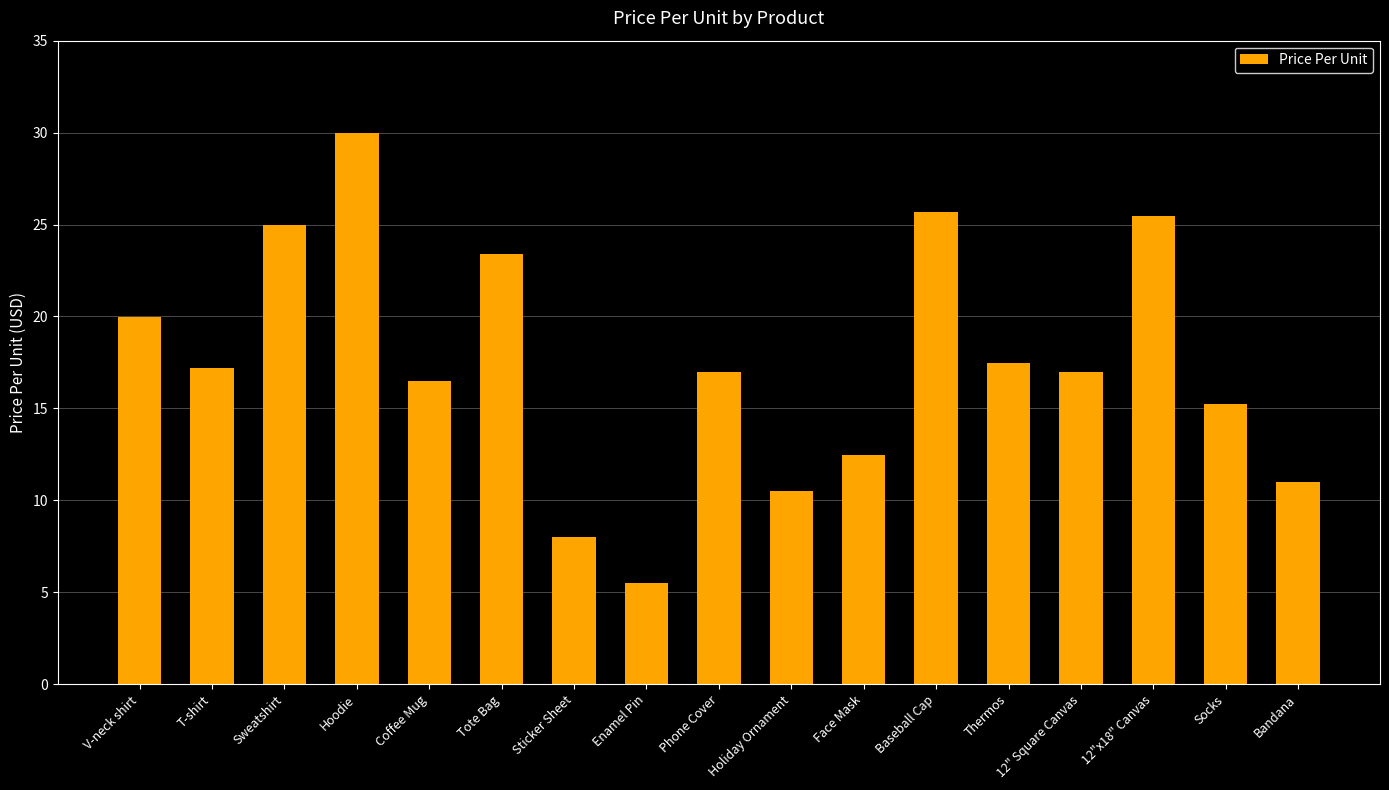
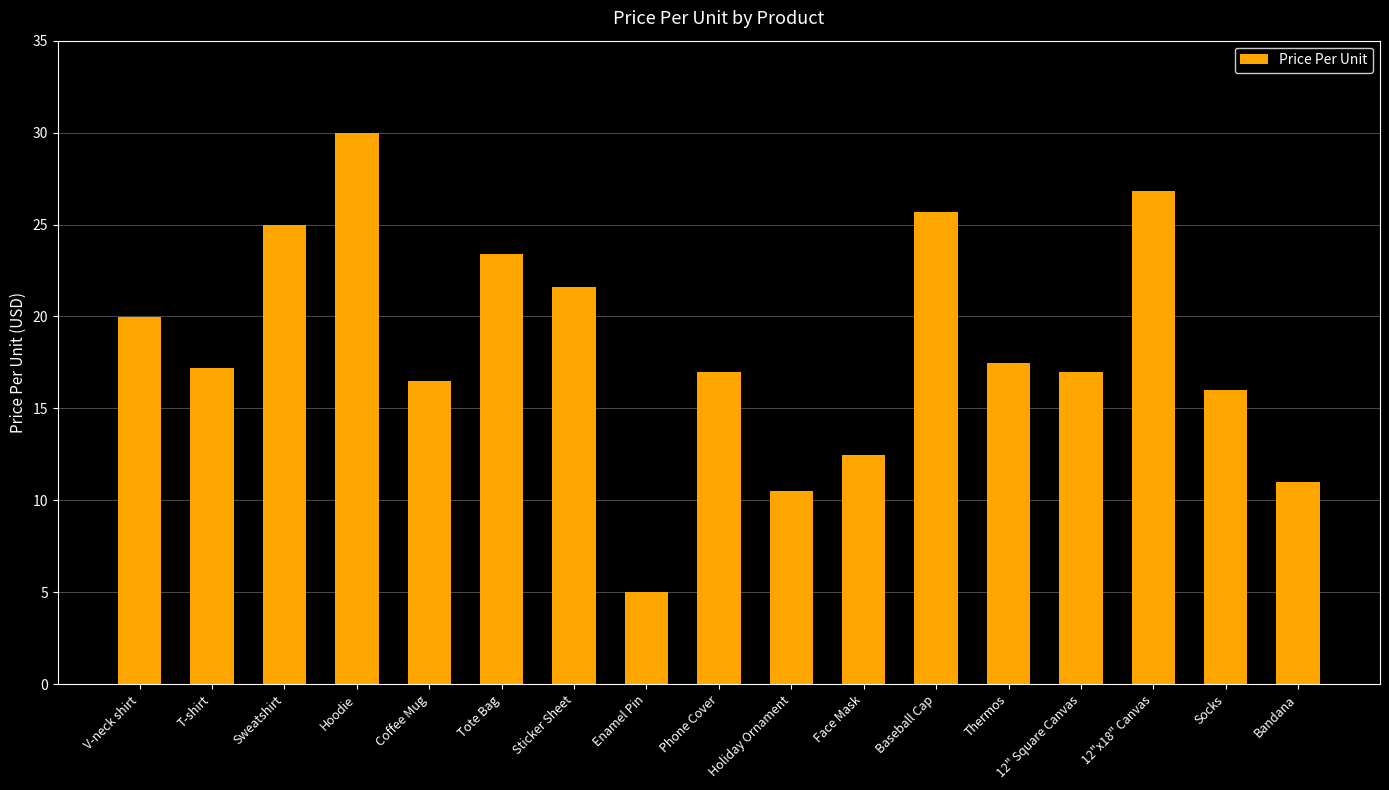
Sticker Sheet: 8.0 -> 21.6
Enamel Pin: 5.5 -> 5.0
12"x18" Canvas: 25.5 -> 26.8
Socks: 15.3 -> 16.0
